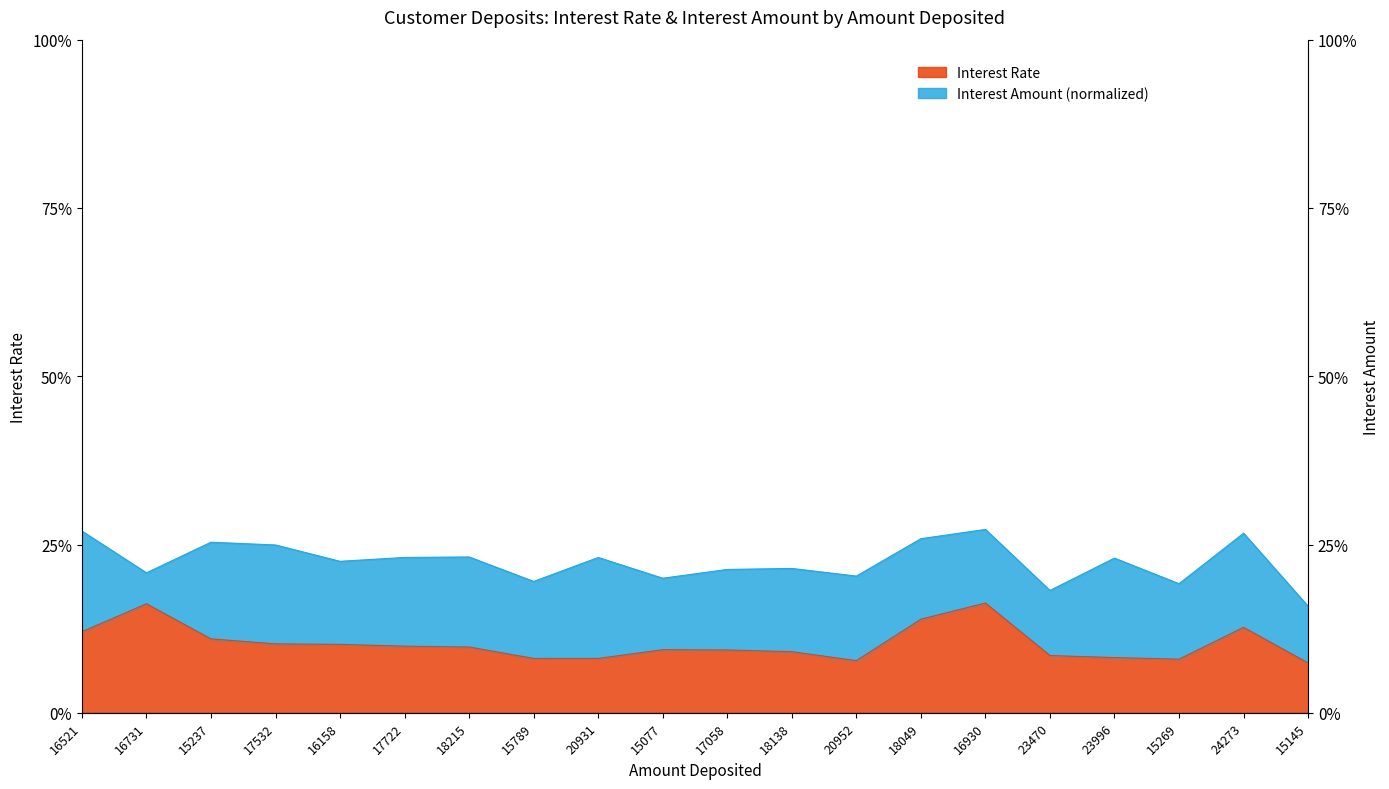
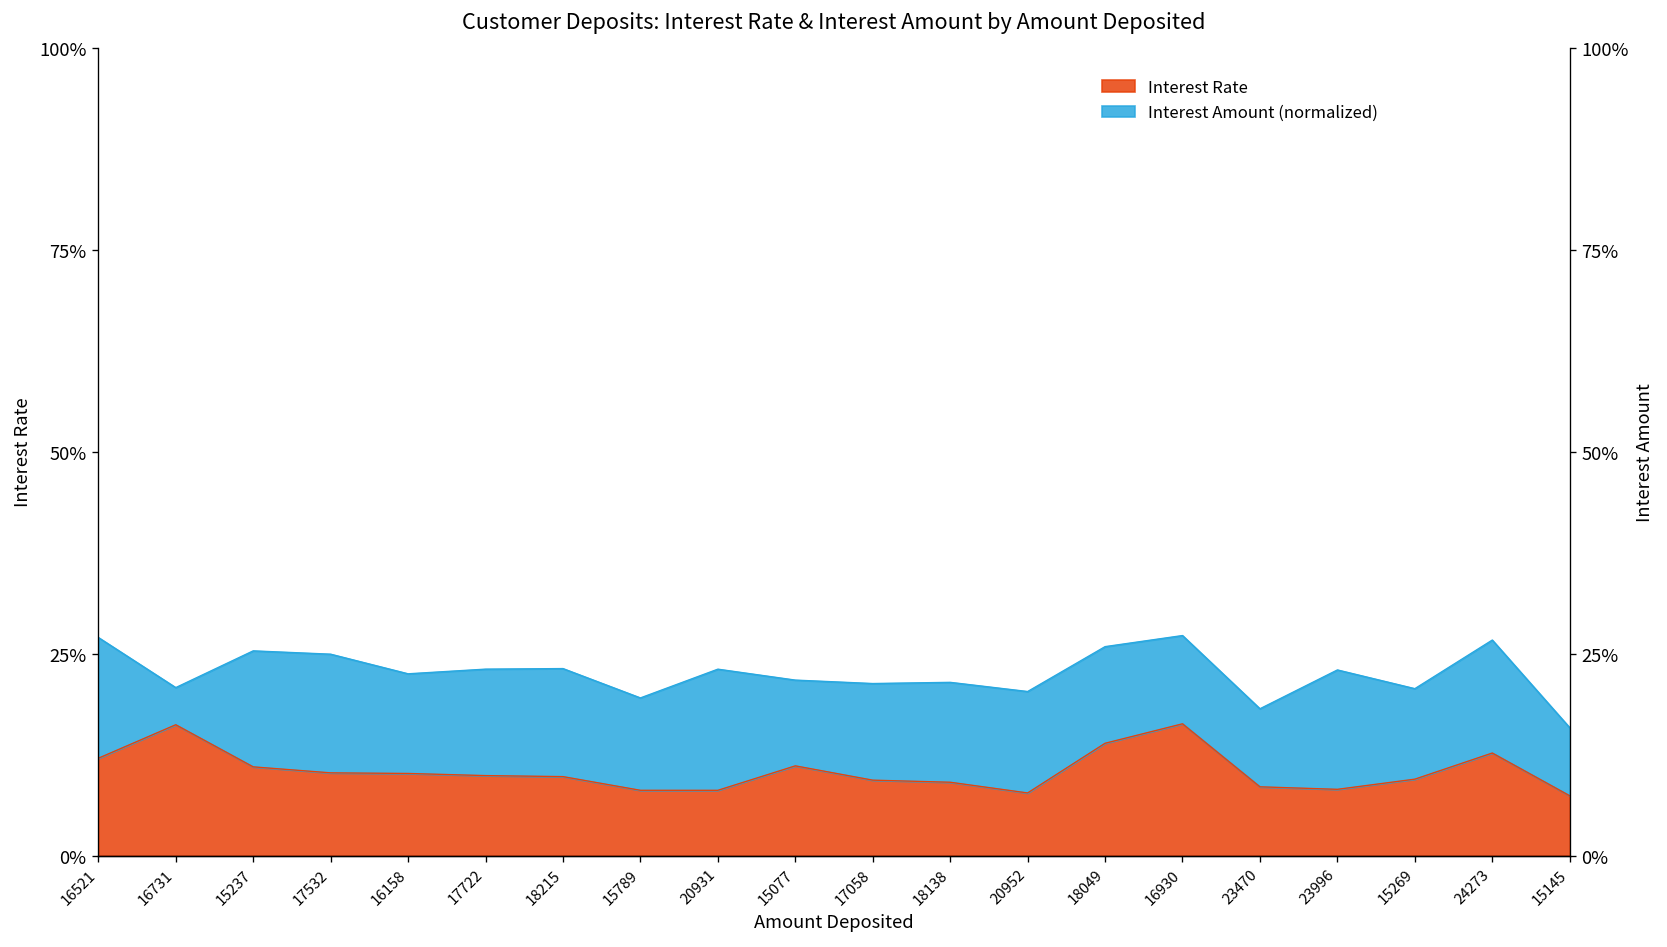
Interest Rate, 15077: 9% -> 11%
Interest Rate, 15269: 8% -> 9%
